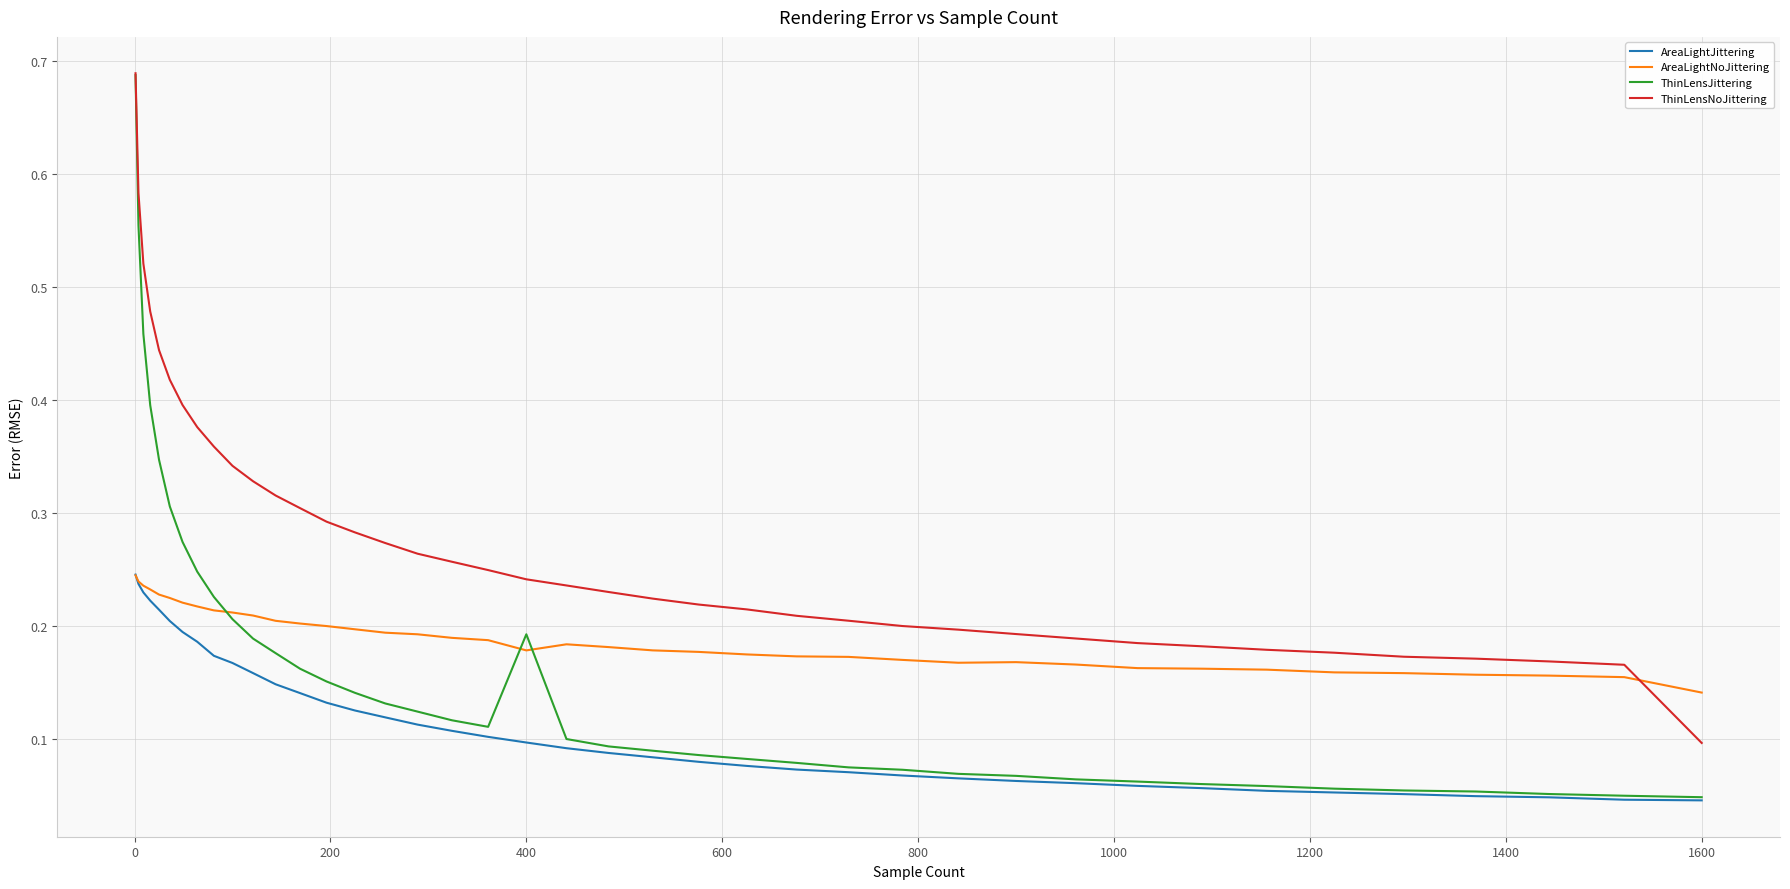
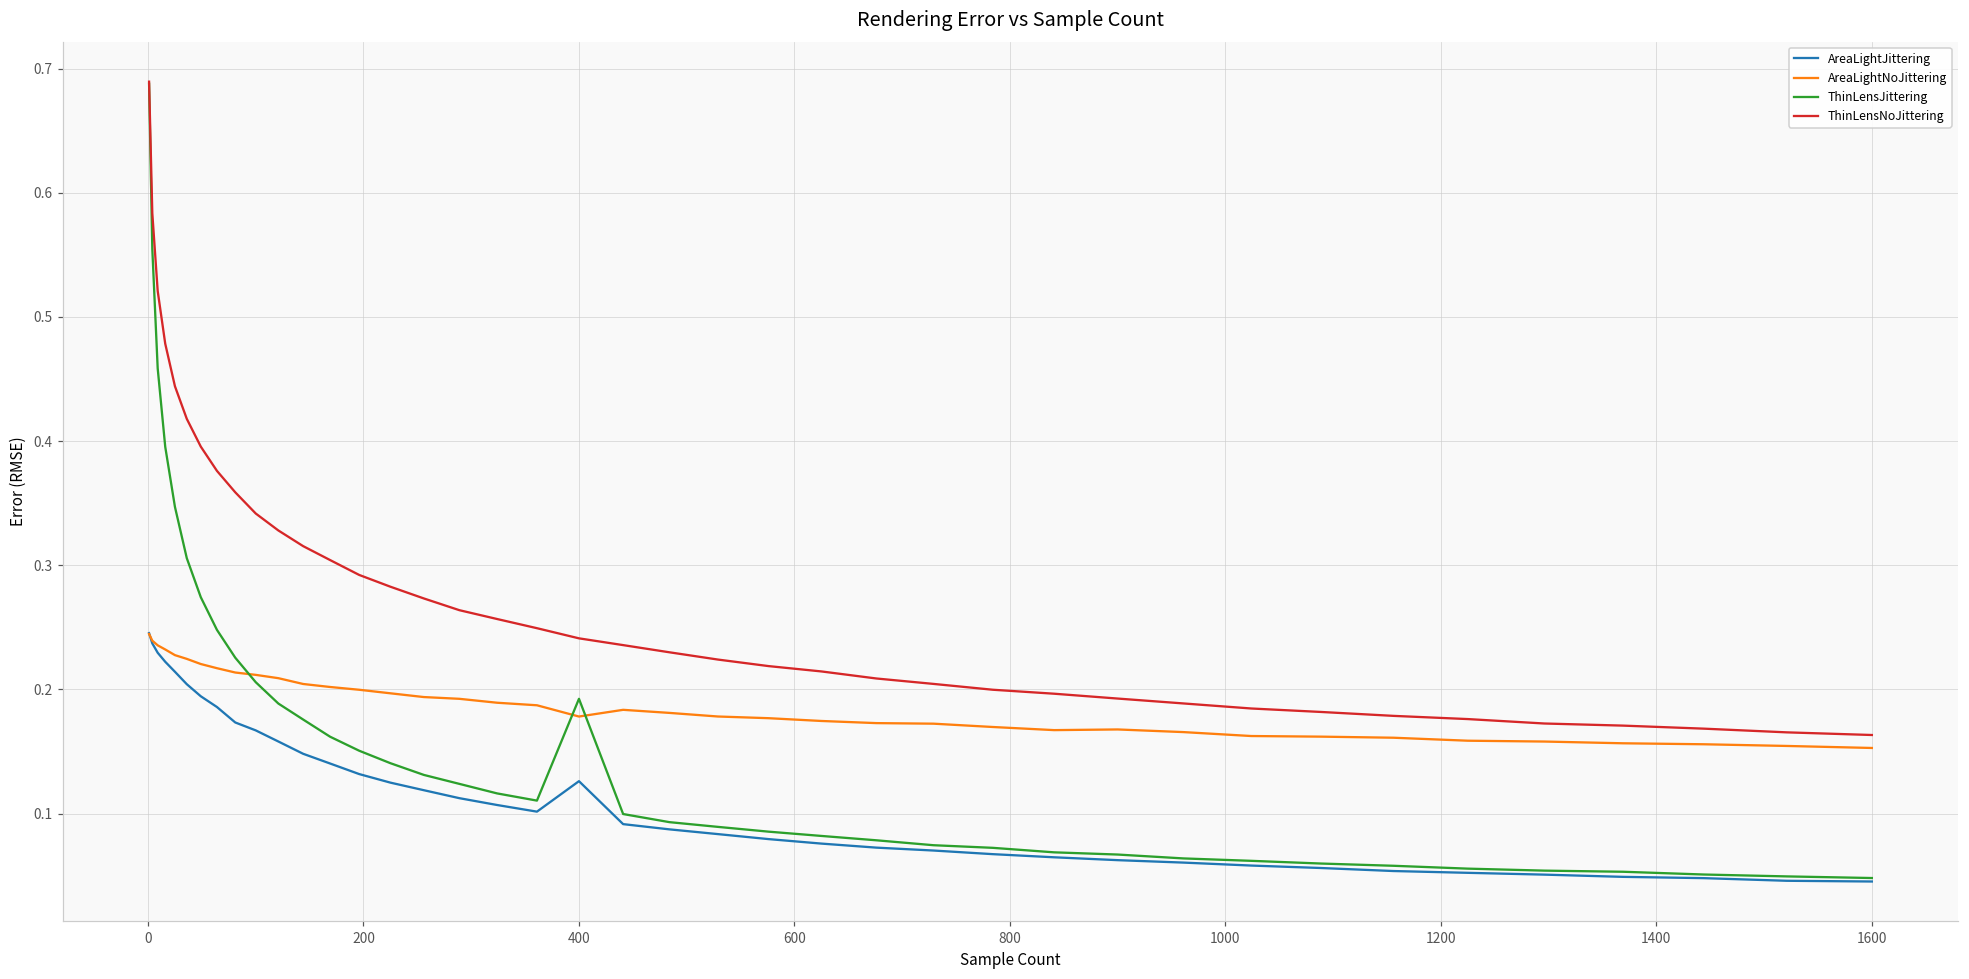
AreaLightJittering, 400: 0.097 -> 0.126
AreaLightNoJittering, 1600: 0.141 -> 0.153
ThinLensNoJittering, 1600: 0.096 -> 0.163
